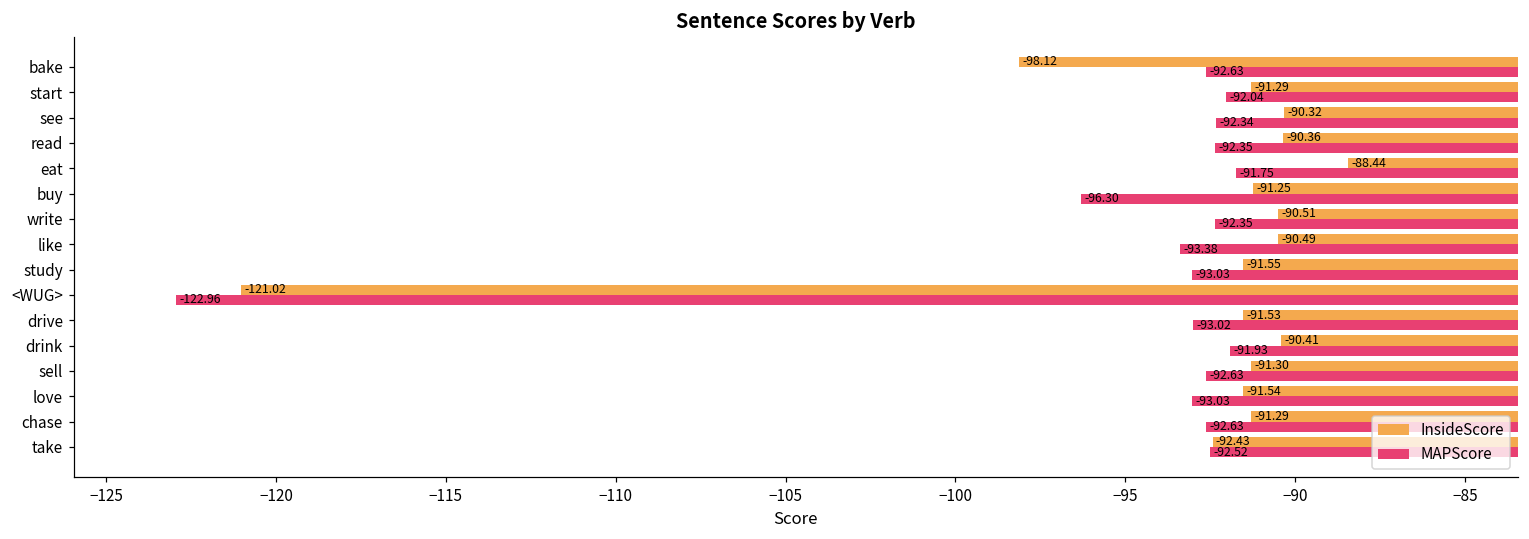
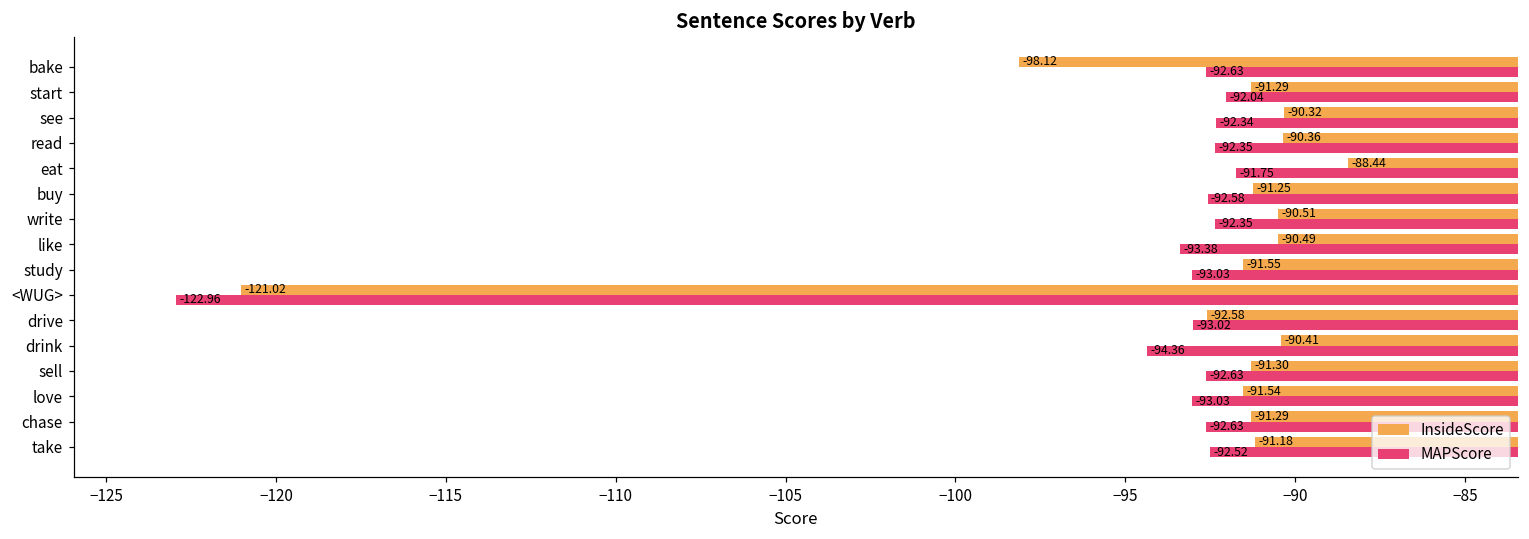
MAPScore, buy: -96.30 -> -92.58
InsideScore, drive: -91.53 -> -92.58
MAPScore, drink: -91.93 -> -94.36
InsideScore, take: -92.43 -> -91.18
